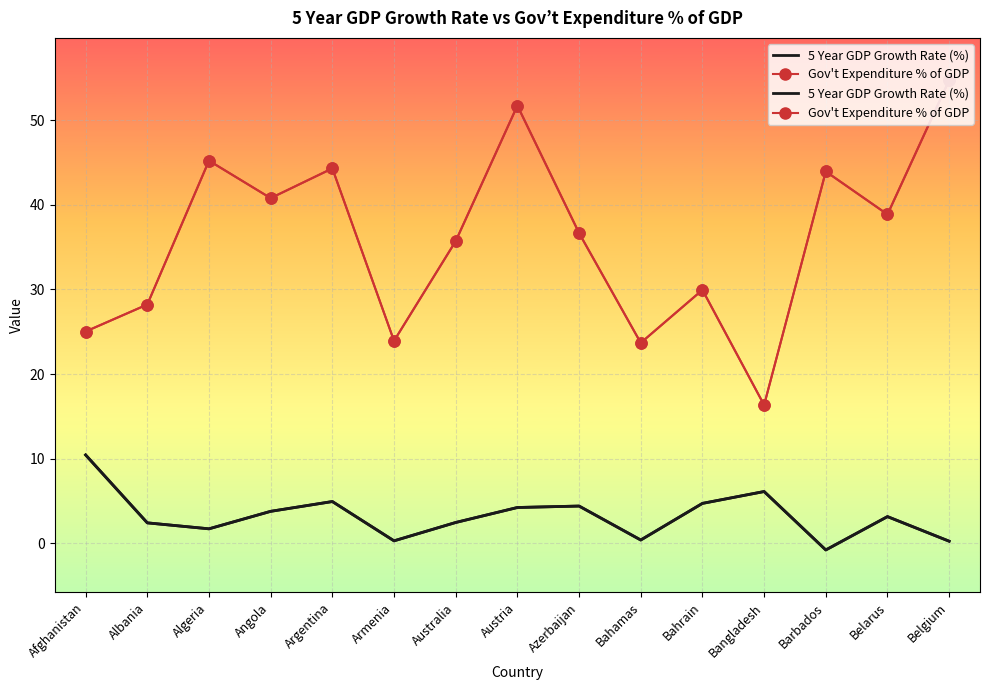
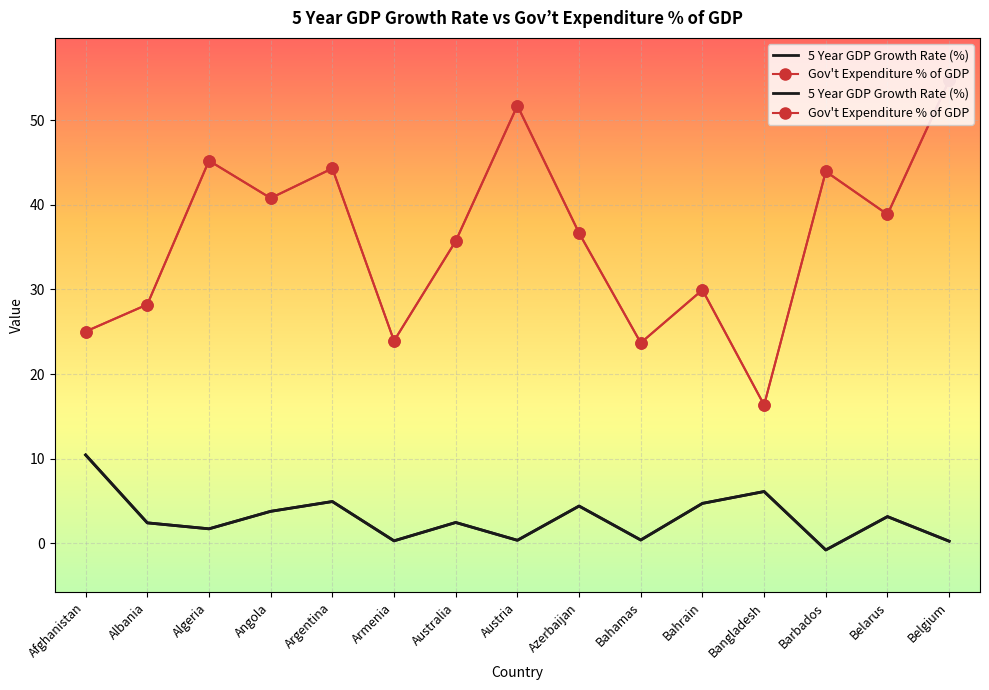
5 Year GDP Growth Rate (%), Austria: 4 -> 0
